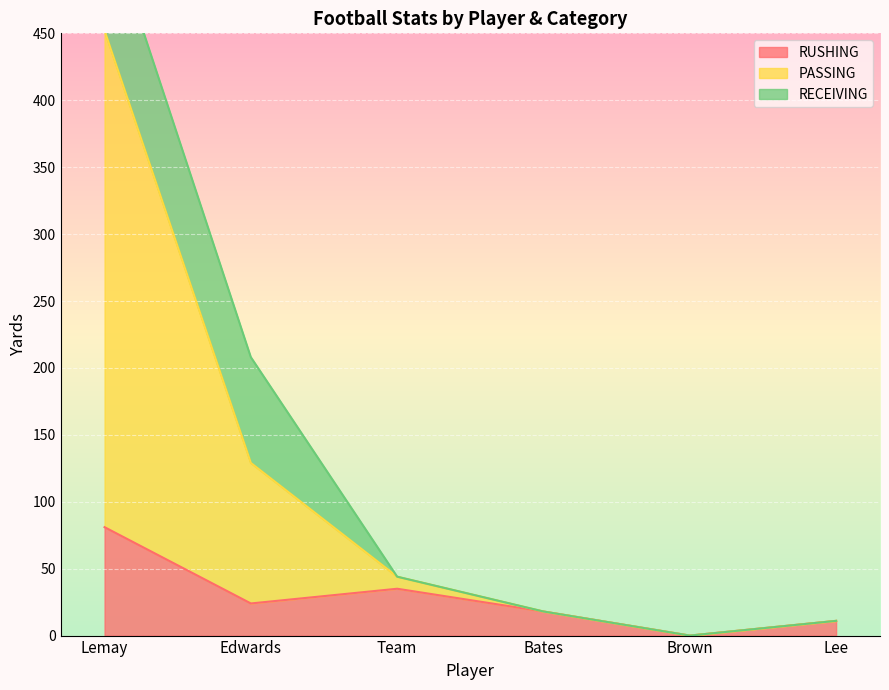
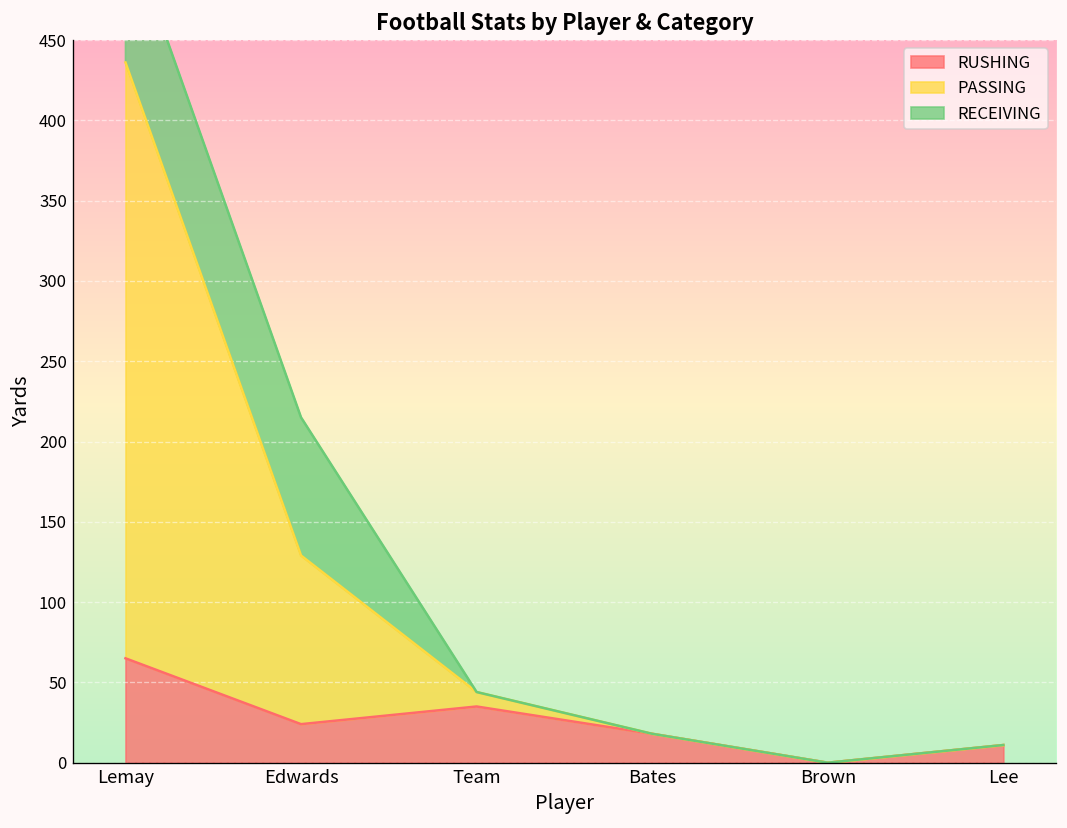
RUSHING, Lemay: 81 -> 65
RECEIVING, Edwards: 79 -> 86
